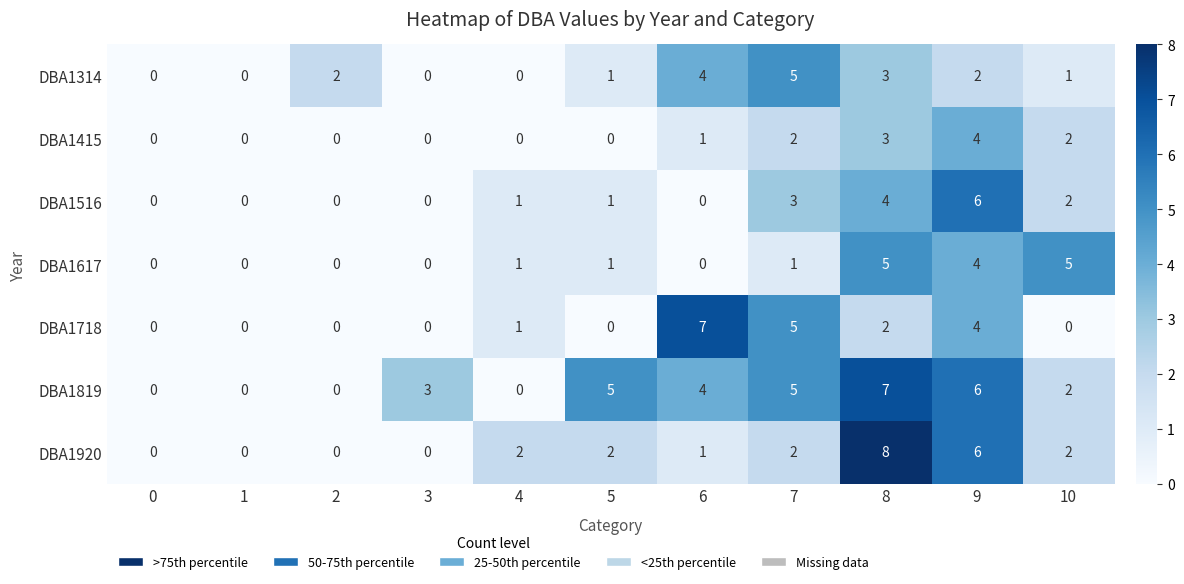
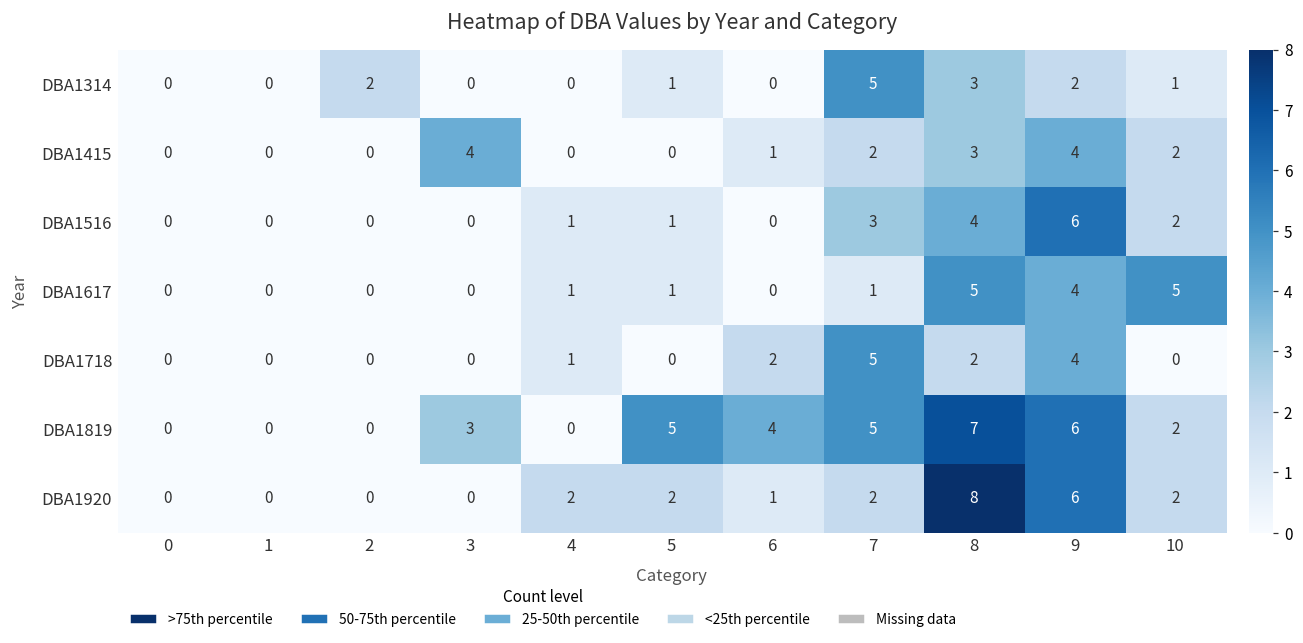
DBA1314, 6: 4 -> 0
DBA1415, 3: 0 -> 4
DBA1718, 6: 7 -> 2
